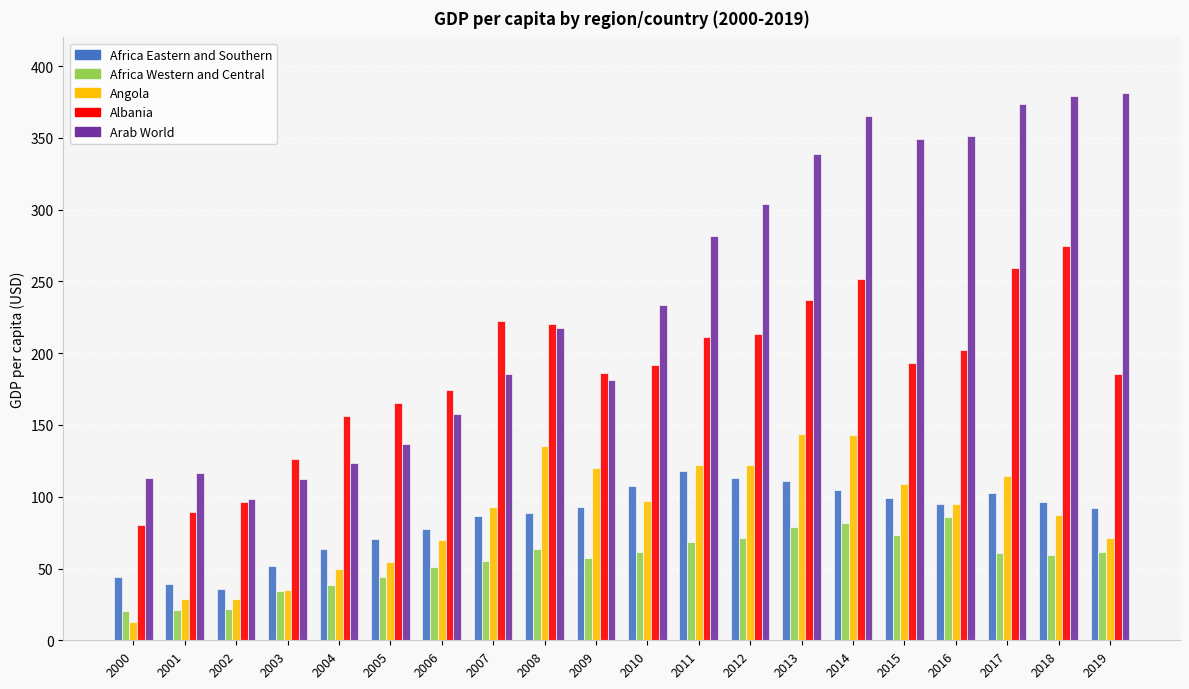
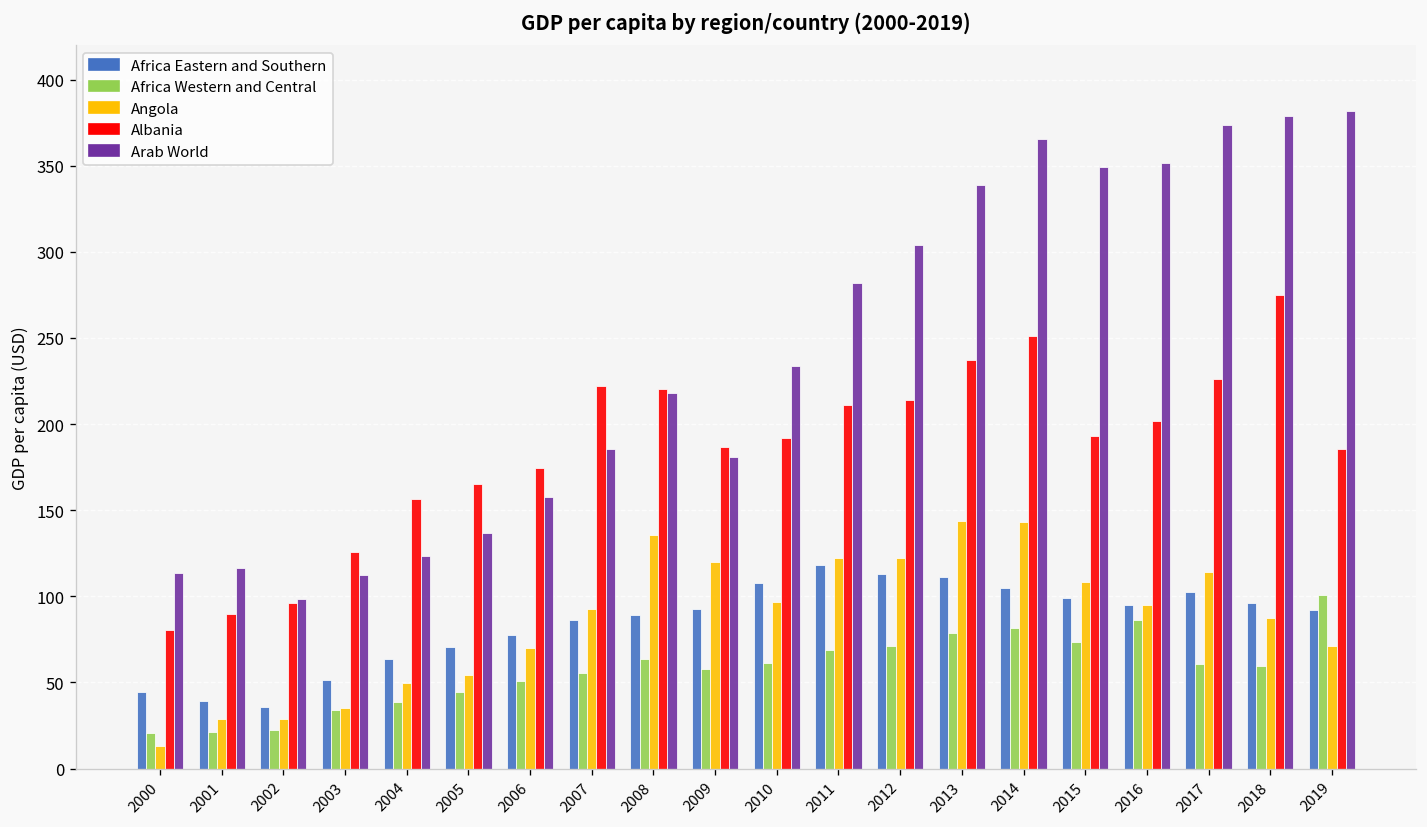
Albania, 2017: 259 -> 226
Africa Western and Central, 2019: 61 -> 101
